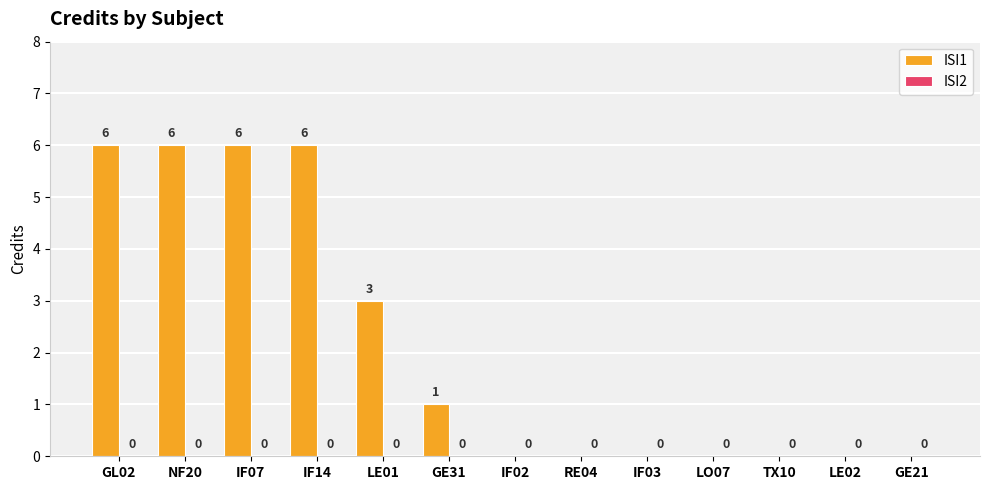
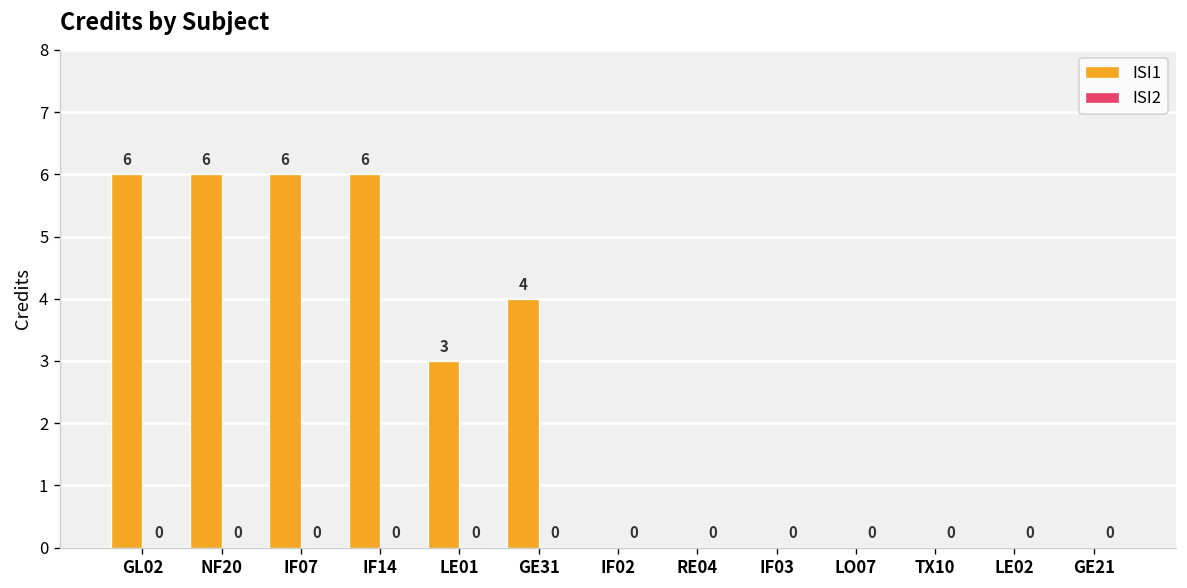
ISI1, GE31: 1 -> 4
